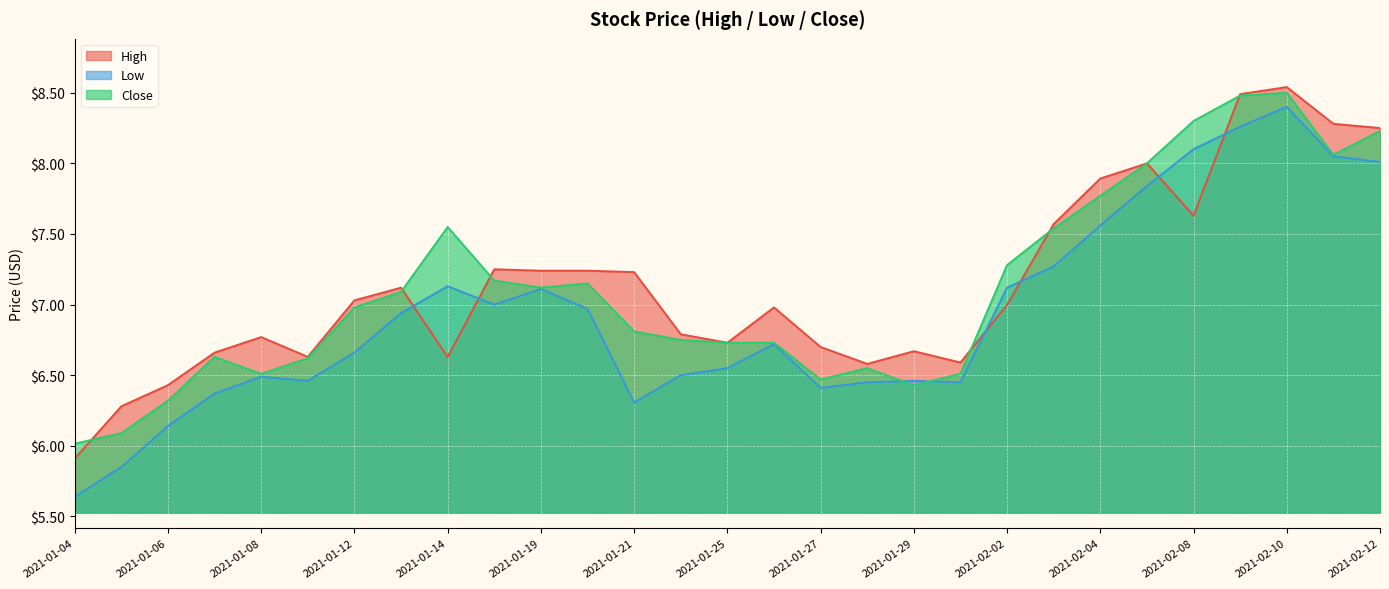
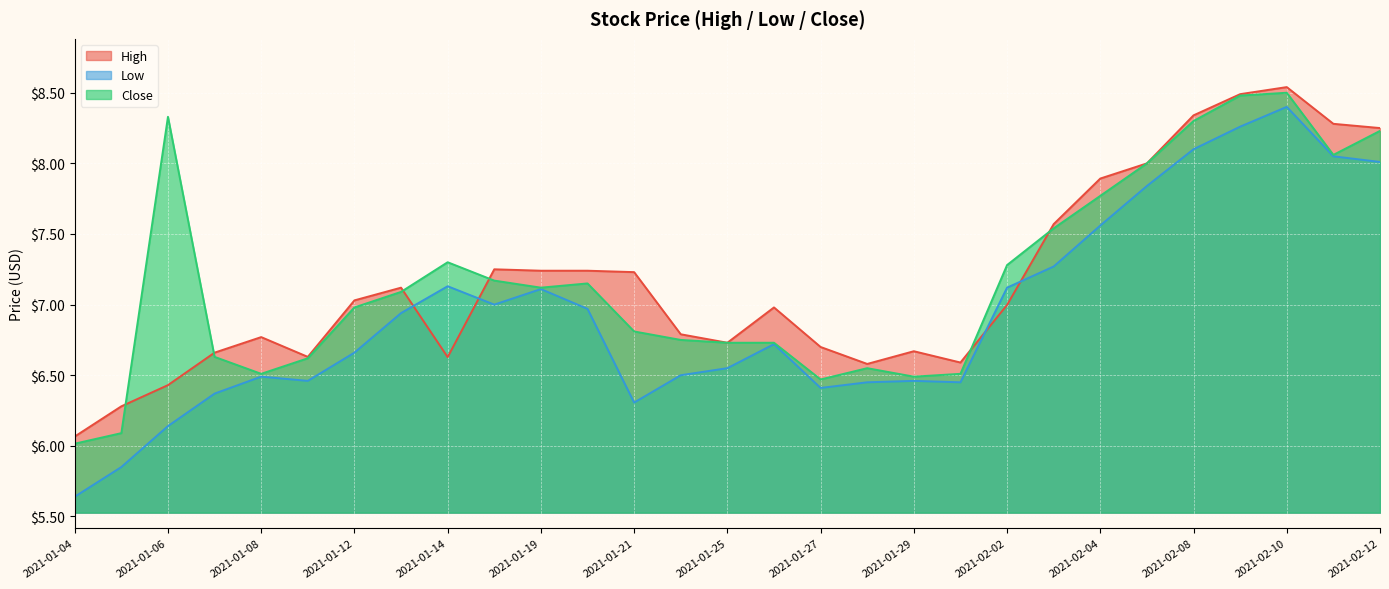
High, 2021-01-04: $5.91 -> $6.07
Close, 2021-01-06: $6.32 -> $8.33
Close, 2021-01-14: $7.55 -> $7.30
Close, 2021-01-29: $6.43 -> $6.49
High, 2021-02-08: $7.63 -> $8.34
